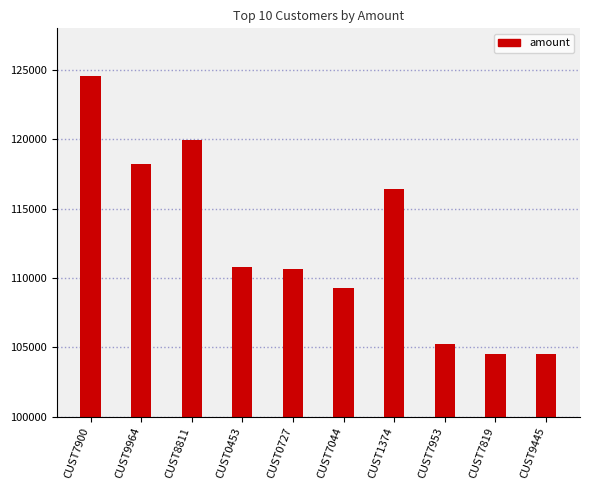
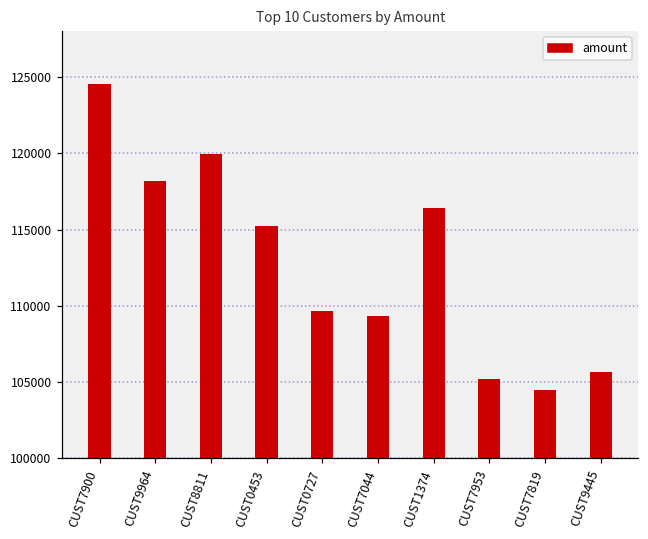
CUST0453: 110800 -> 115200
CUST0727: 110600 -> 109700
CUST9445: 104500 -> 105700
